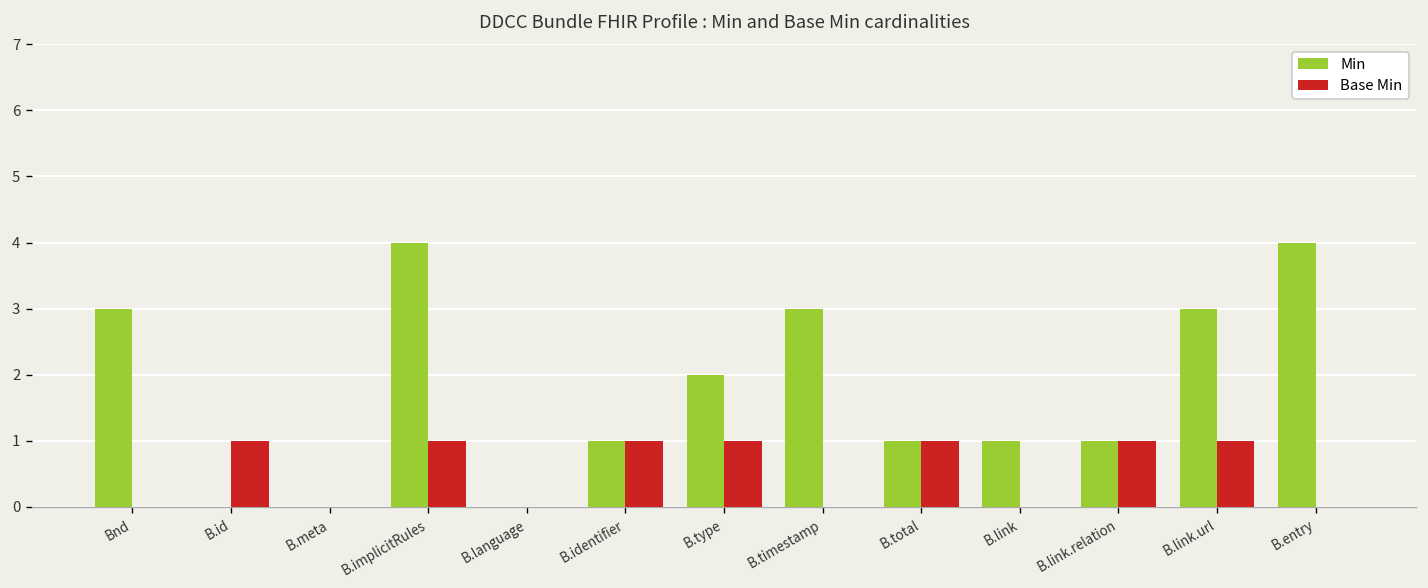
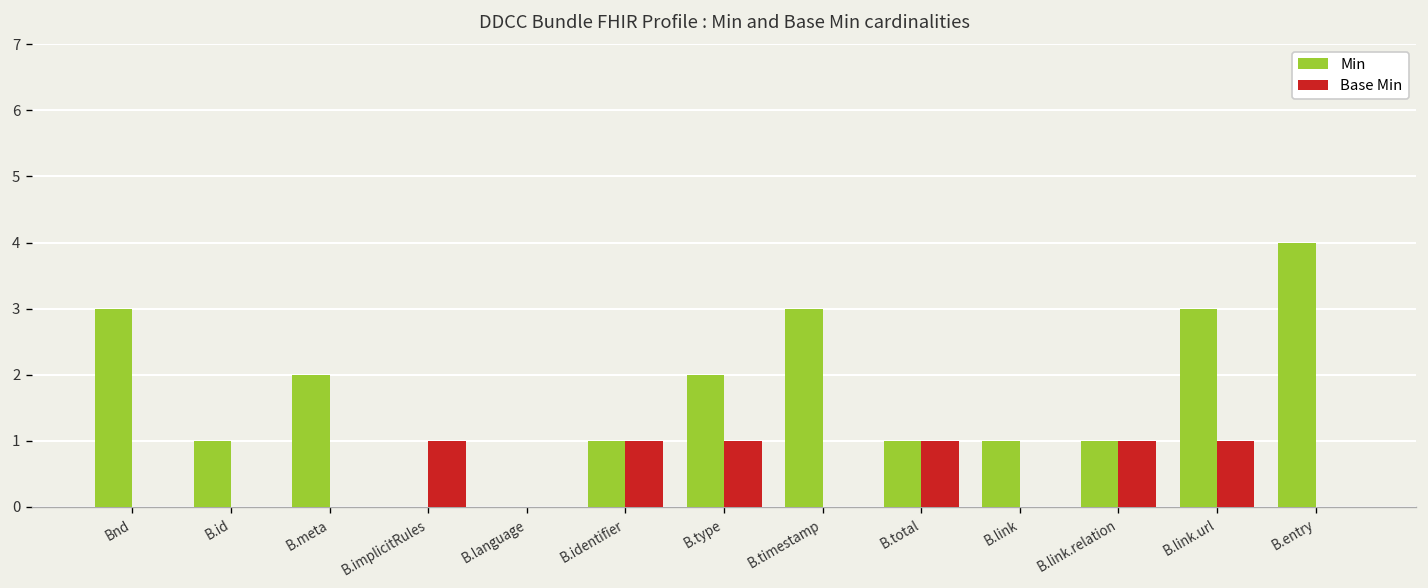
Min, B.id: 0 -> 1
Base Min, B.id: 1 -> 0
Min, B.meta: 0 -> 2
Min, B.implicitRules: 4 -> 0
